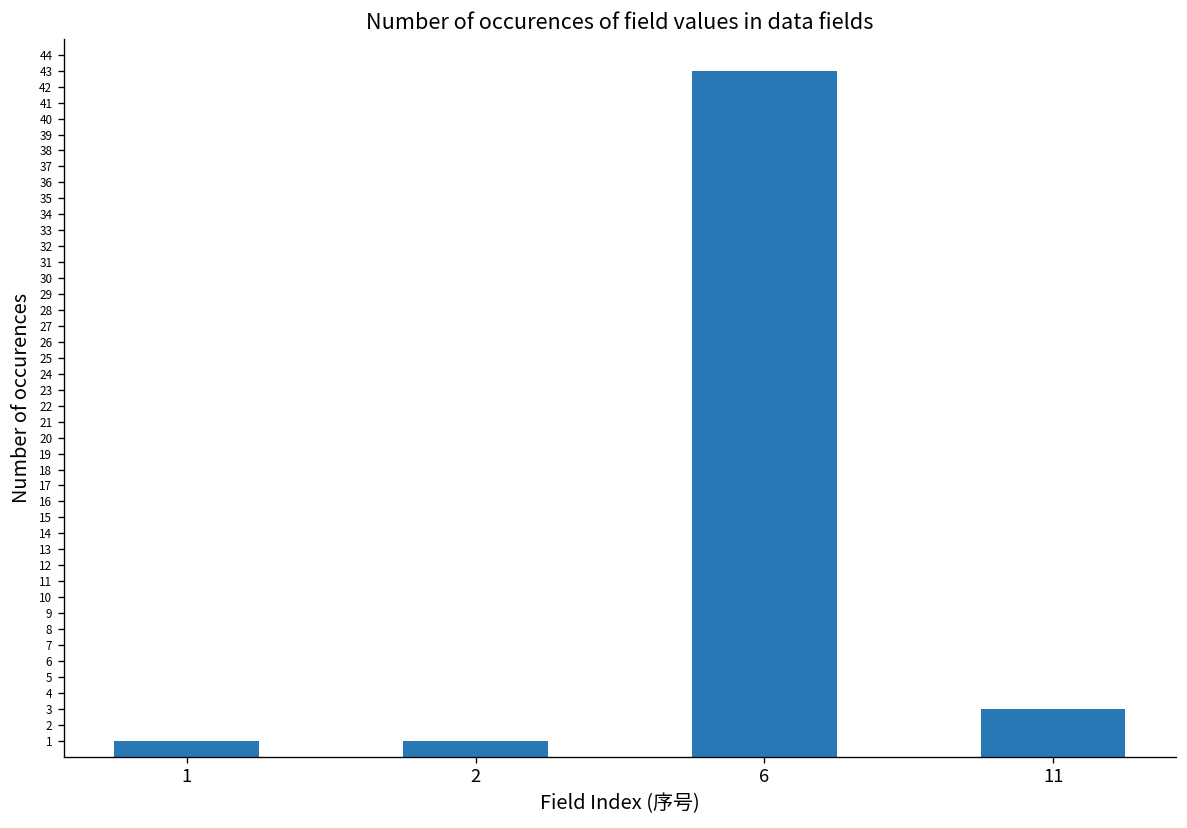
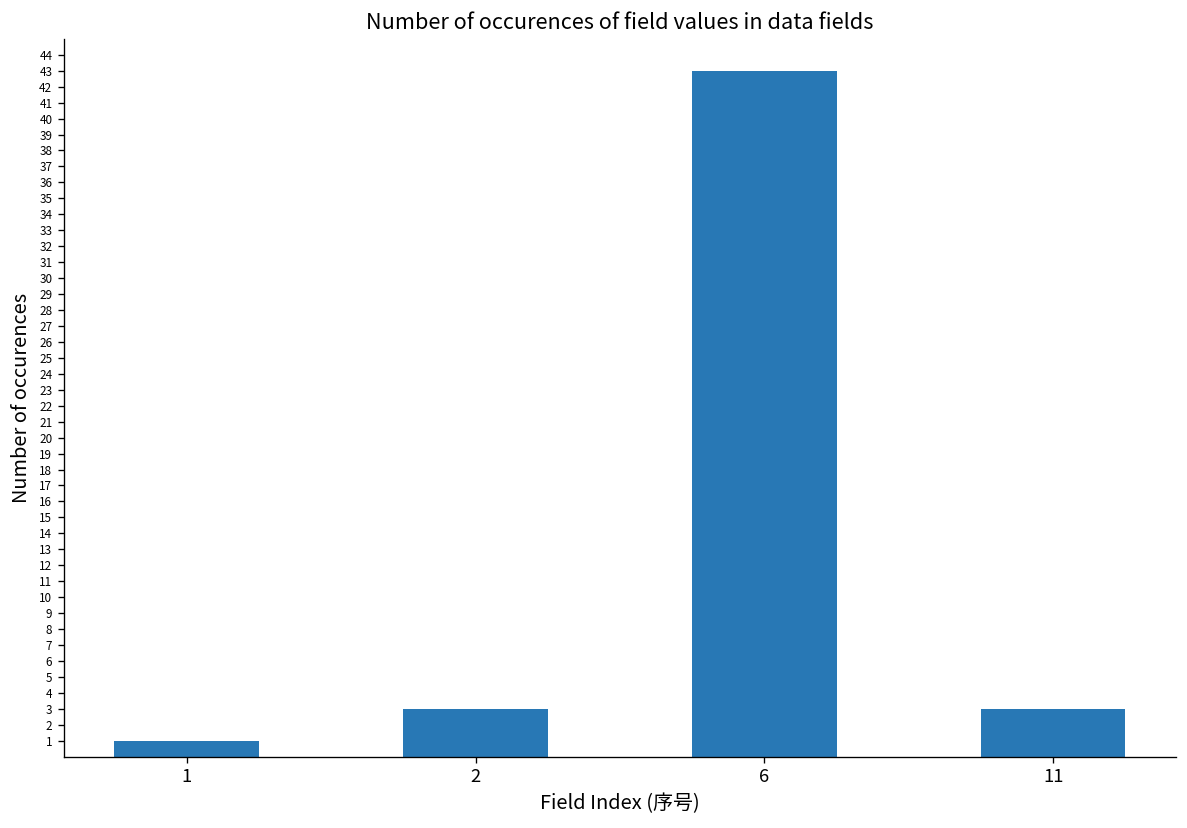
2: 1 -> 3
